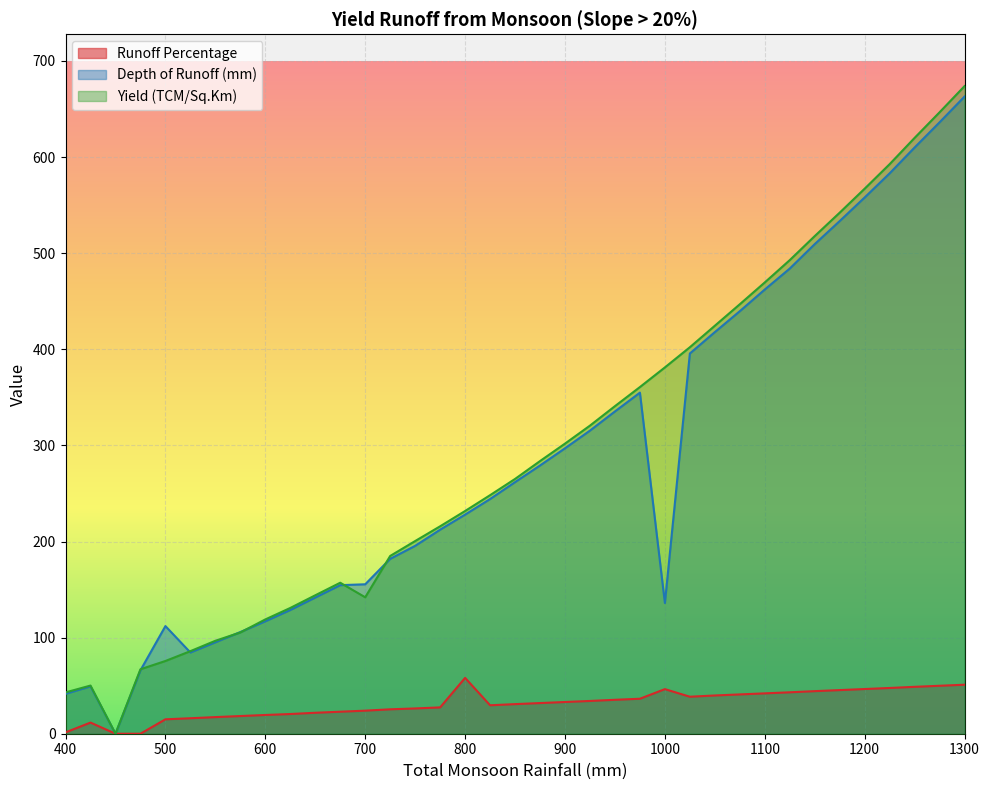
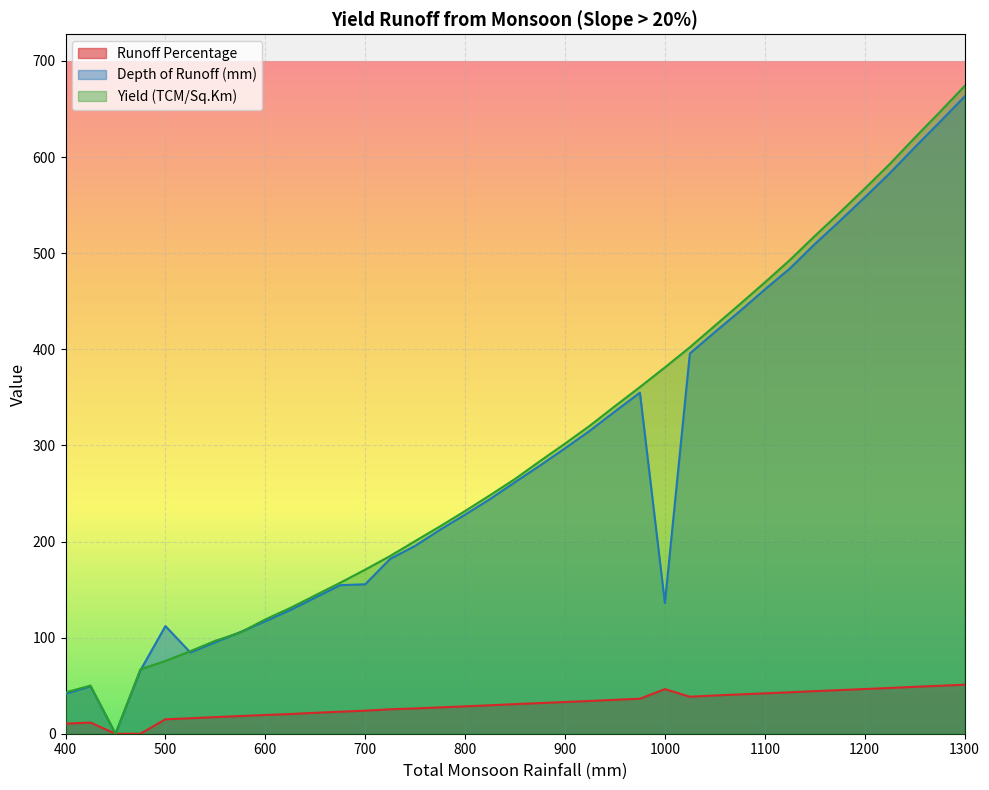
Runoff Percentage, 400: 0 -> 10
Yield (TCM/Sq.Km), 700: 140 -> 170
Runoff Percentage, 800: 60 -> 30
